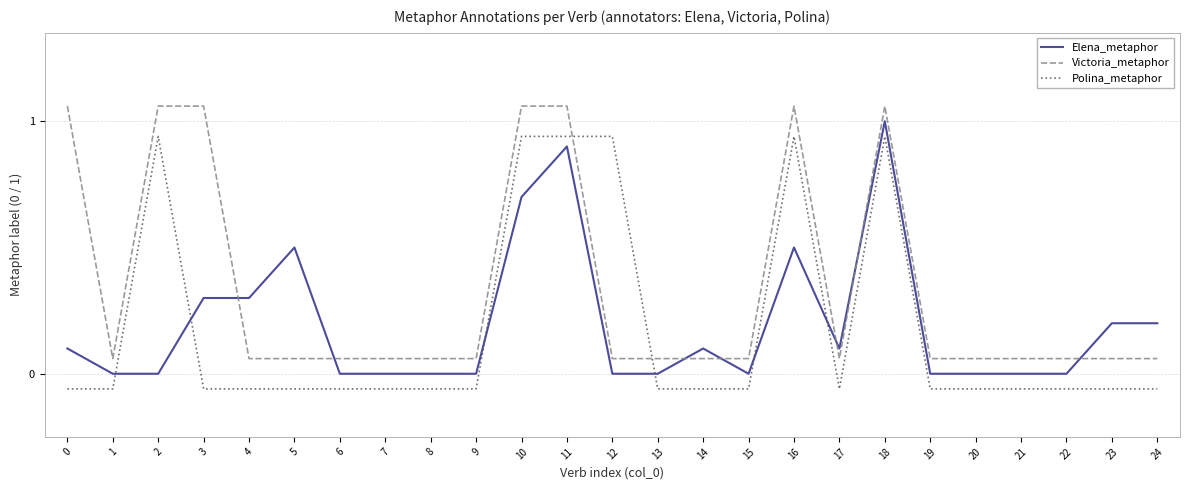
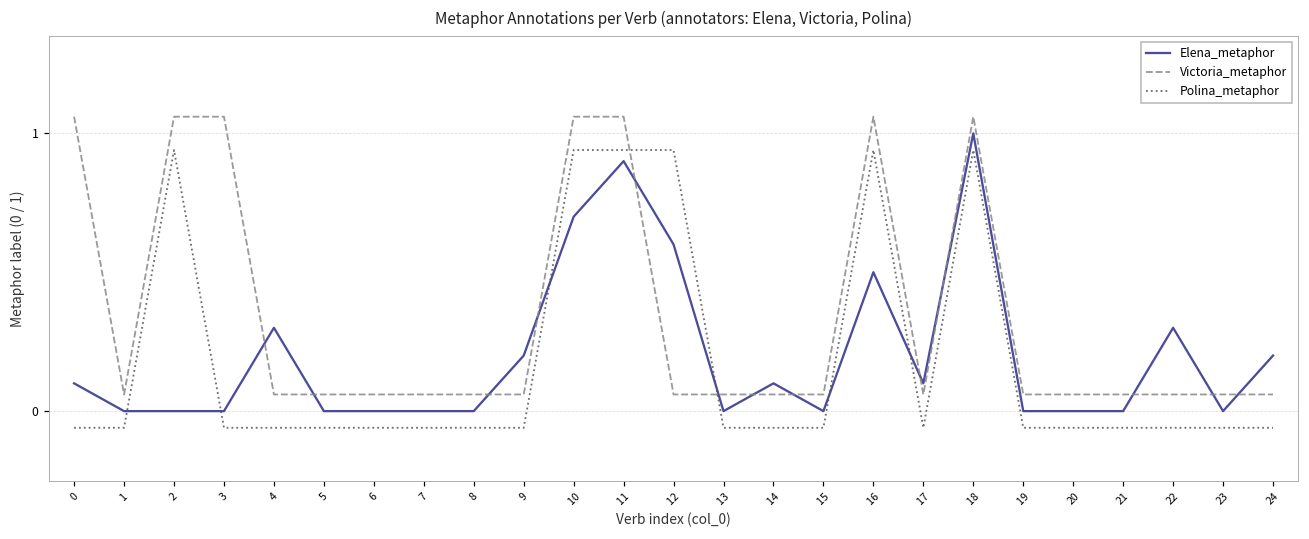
Elena_metaphor, 3: 0.3 -> 0.0
Elena_metaphor, 5: 0.5 -> 0.0
Elena_metaphor, 9: 0.0 -> 0.2
Elena_metaphor, 12: 0.0 -> 0.6
Elena_metaphor, 22: 0.0 -> 0.3
Elena_metaphor, 23: 0.2 -> 0.0
